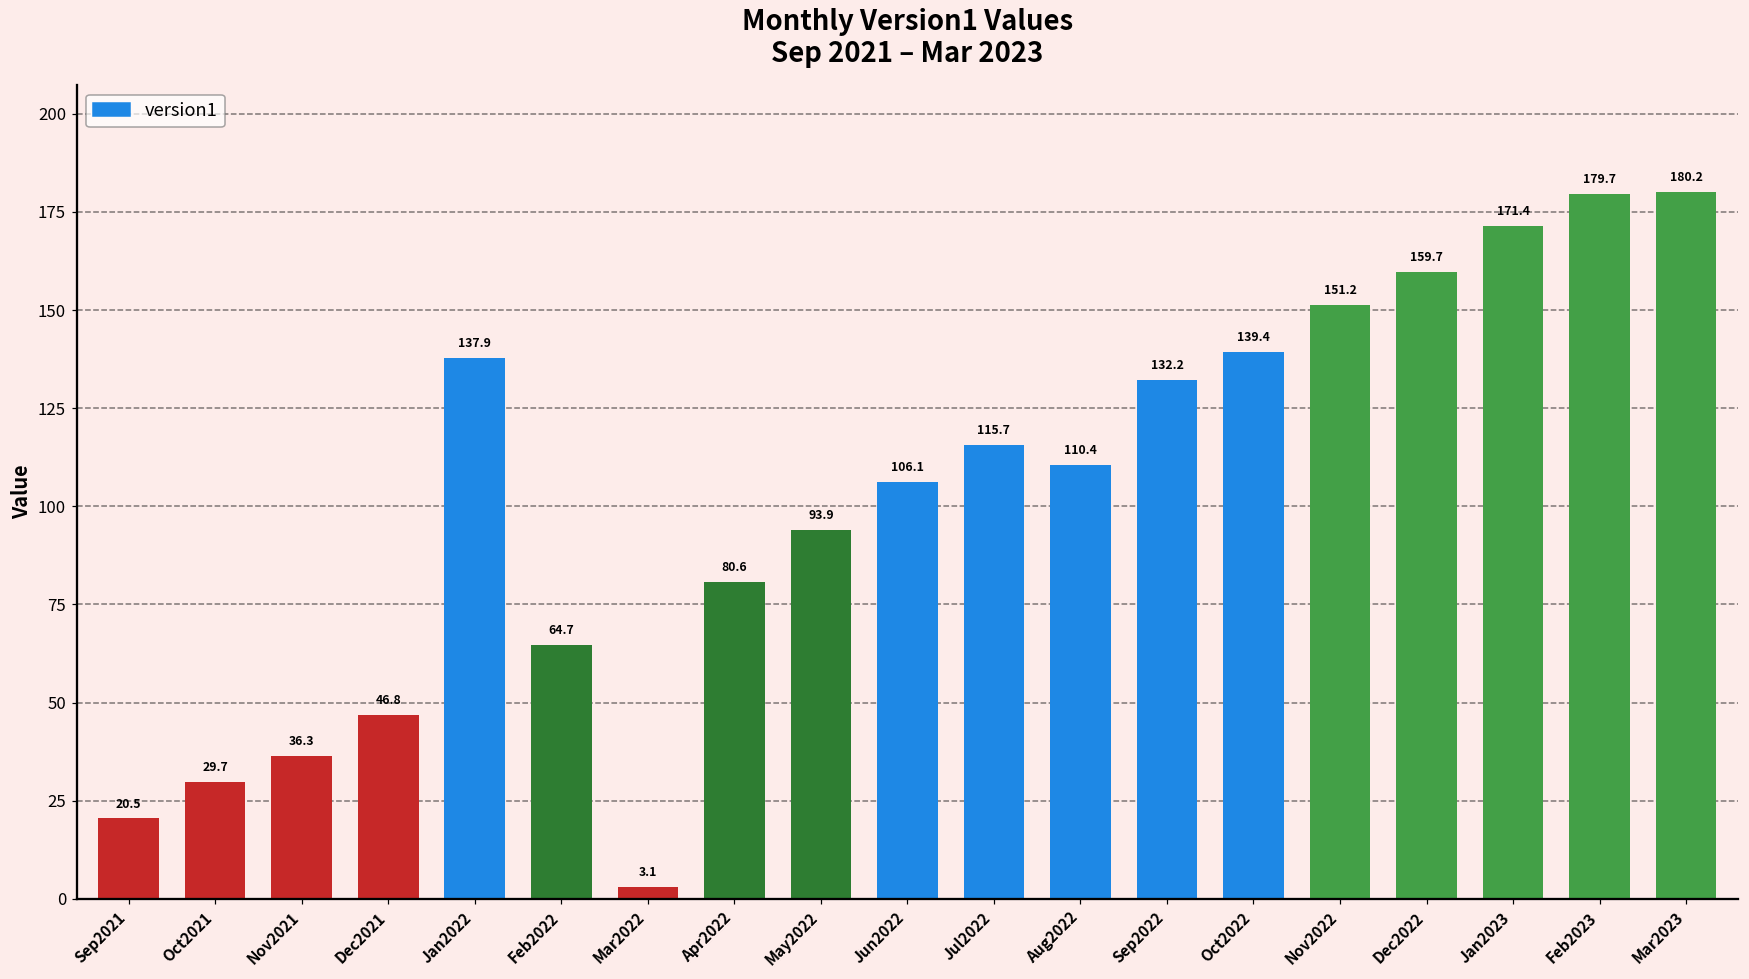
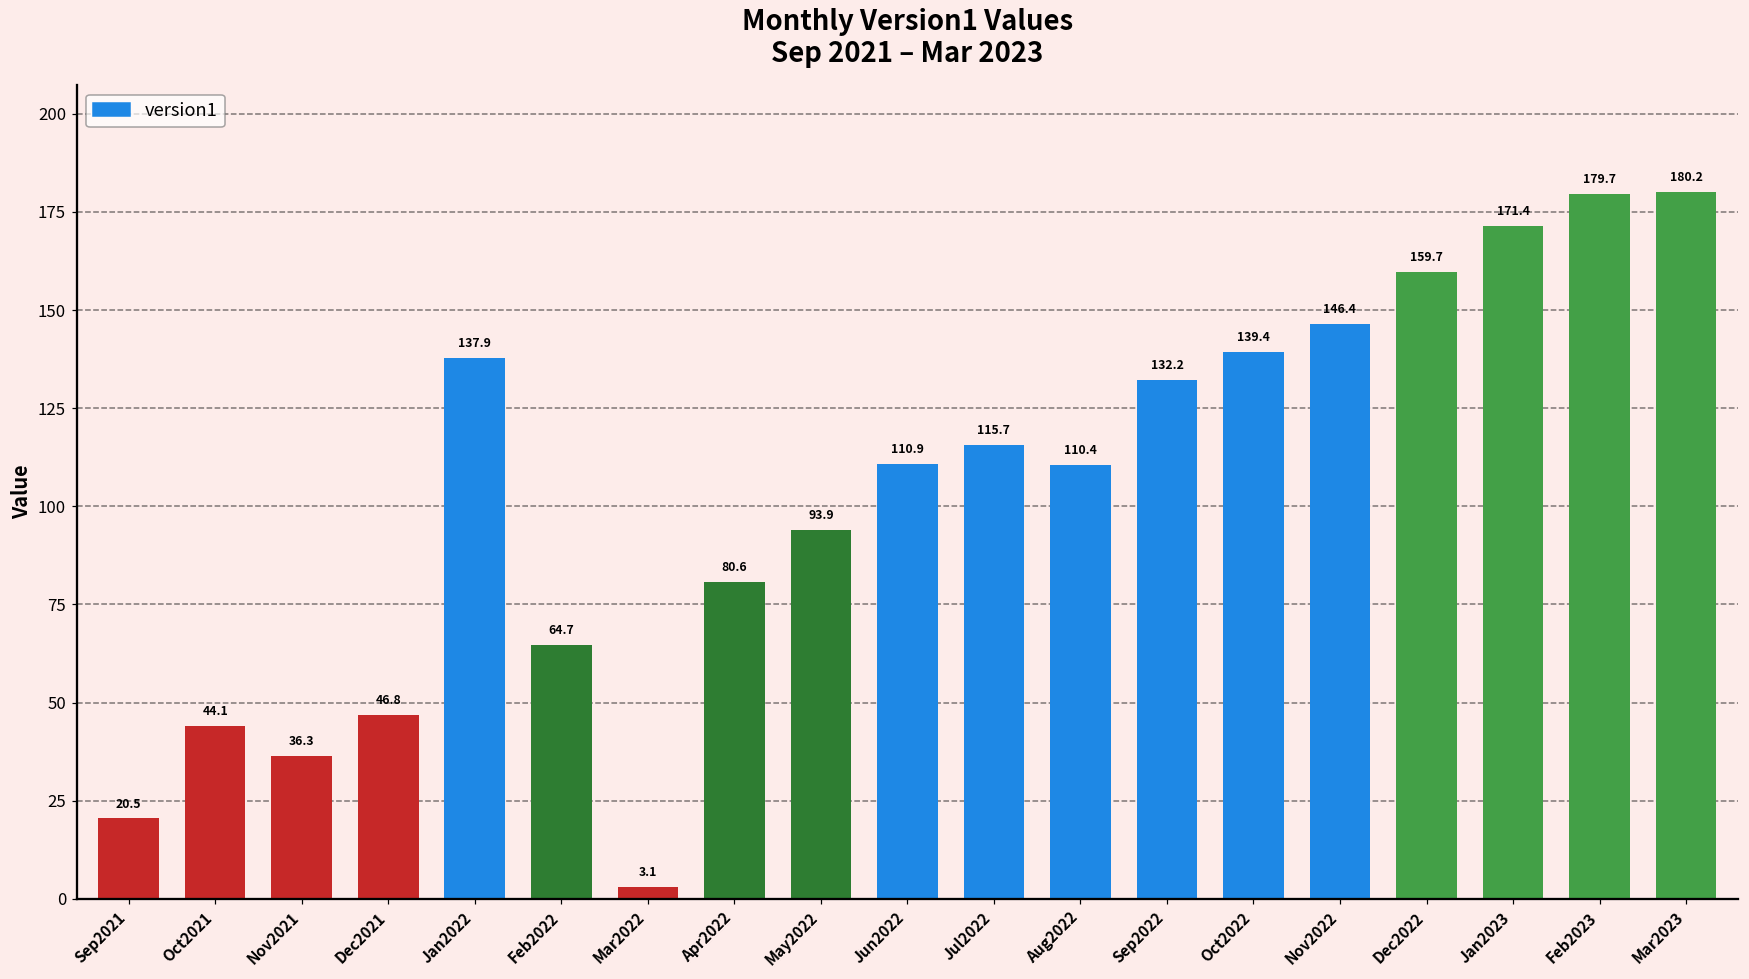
Oct2021: 29.7 -> 44.1
Jun2022: 106.1 -> 110.9
Nov2022: 151.2 -> 146.4
